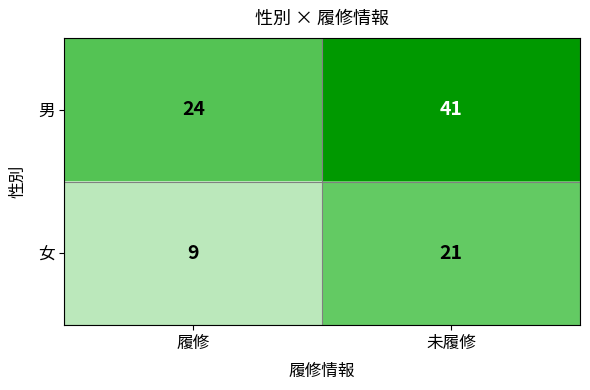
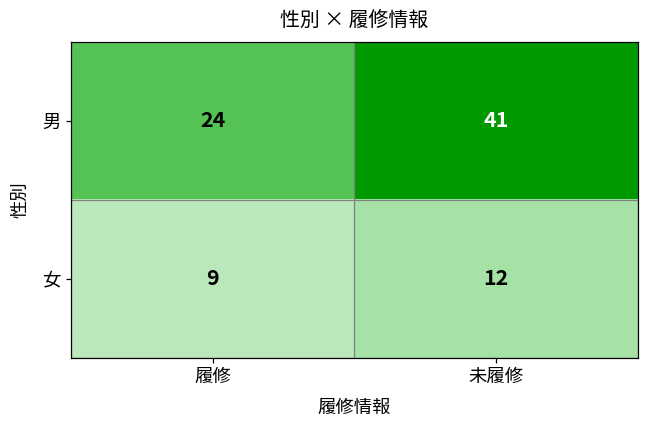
女, 未履修: 21 -> 12
